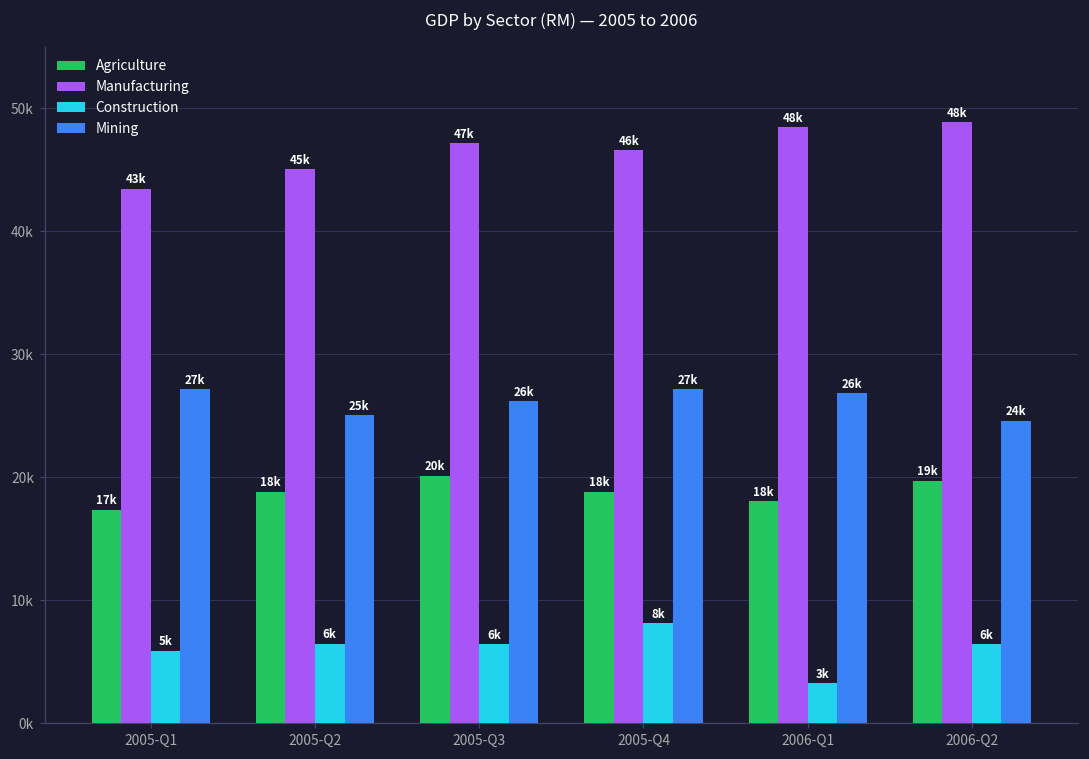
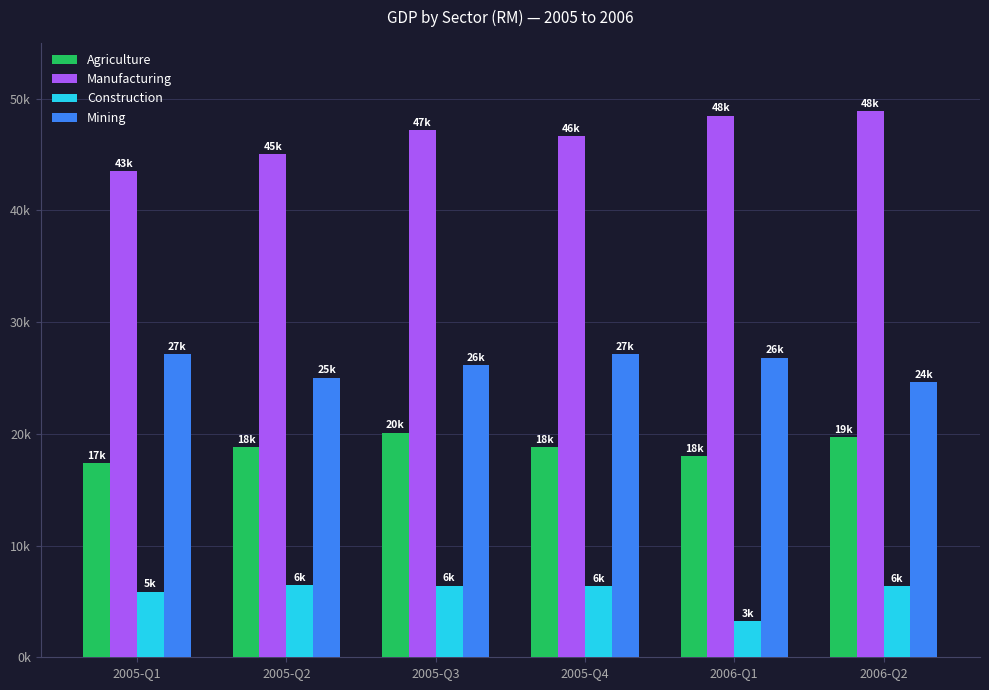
Construction, 2005-Q4: 8k -> 6k
